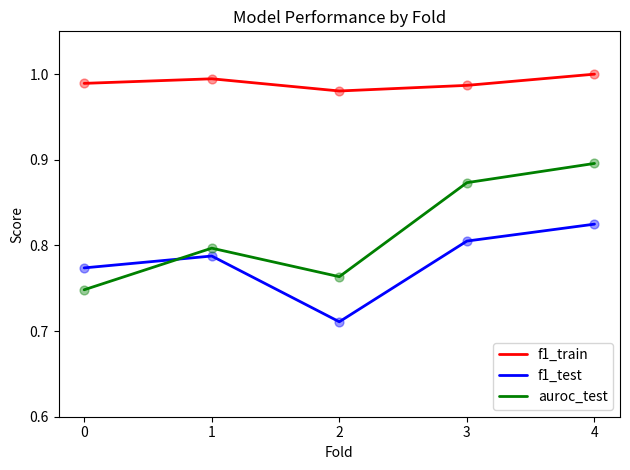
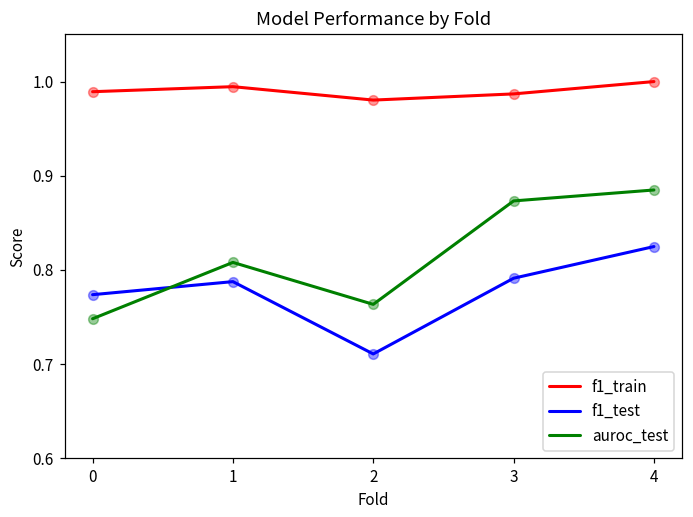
auroc_test, 1: 0.80 -> 0.81
f1_test, 3: 0.81 -> 0.79
auroc_test, 4: 0.90 -> 0.88
